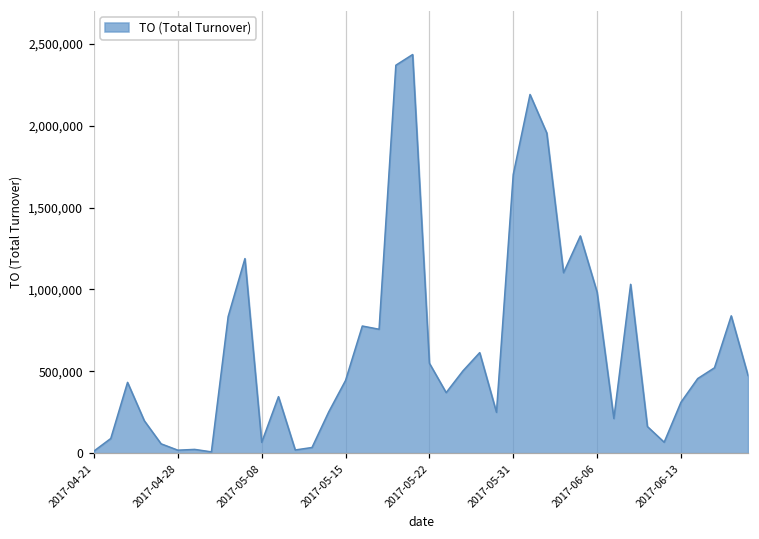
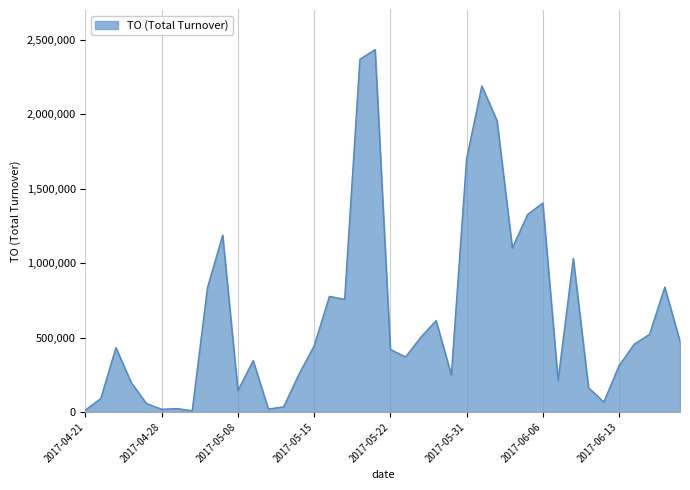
2017-05-08: 70,000 -> 140,000
2017-05-22: 550,000 -> 420,000
2017-06-06: 980,000 -> 1,400,000
